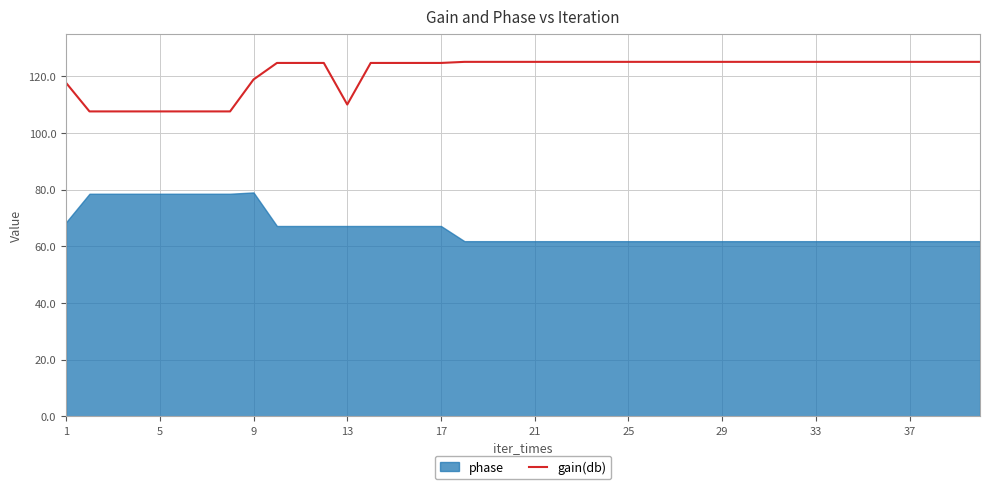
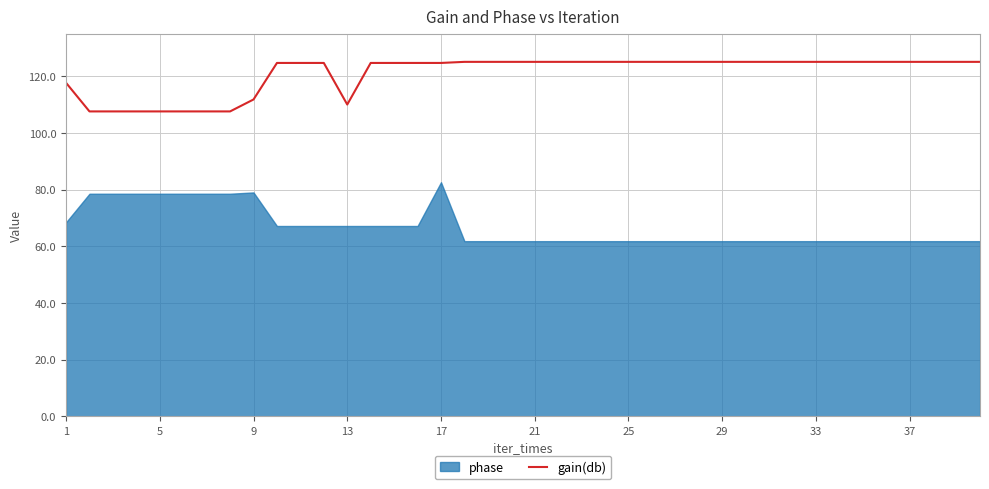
gain(db), 9: 119 -> 112
phase, 17: 67 -> 83
